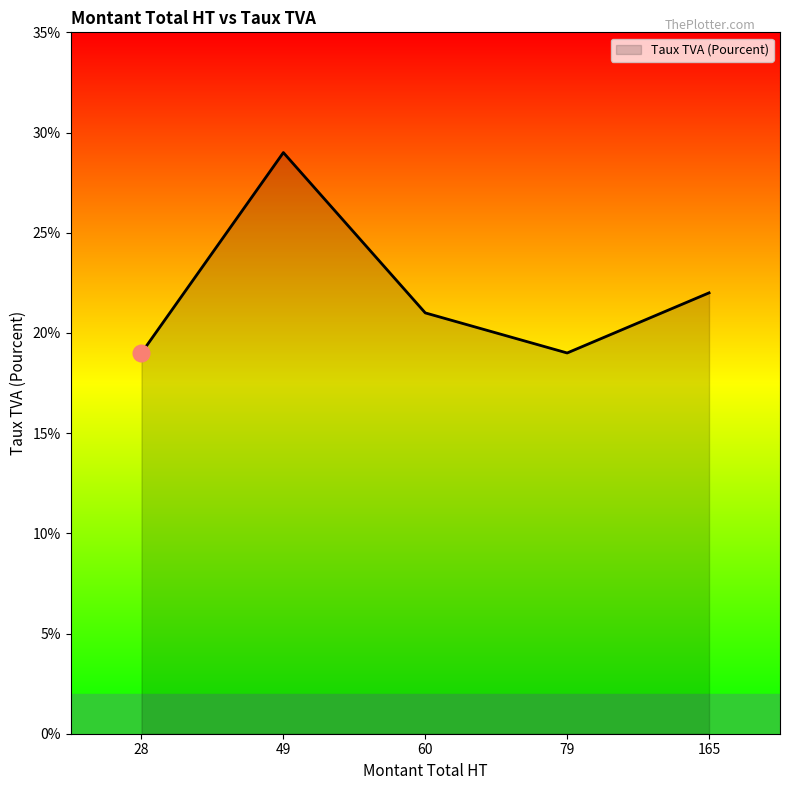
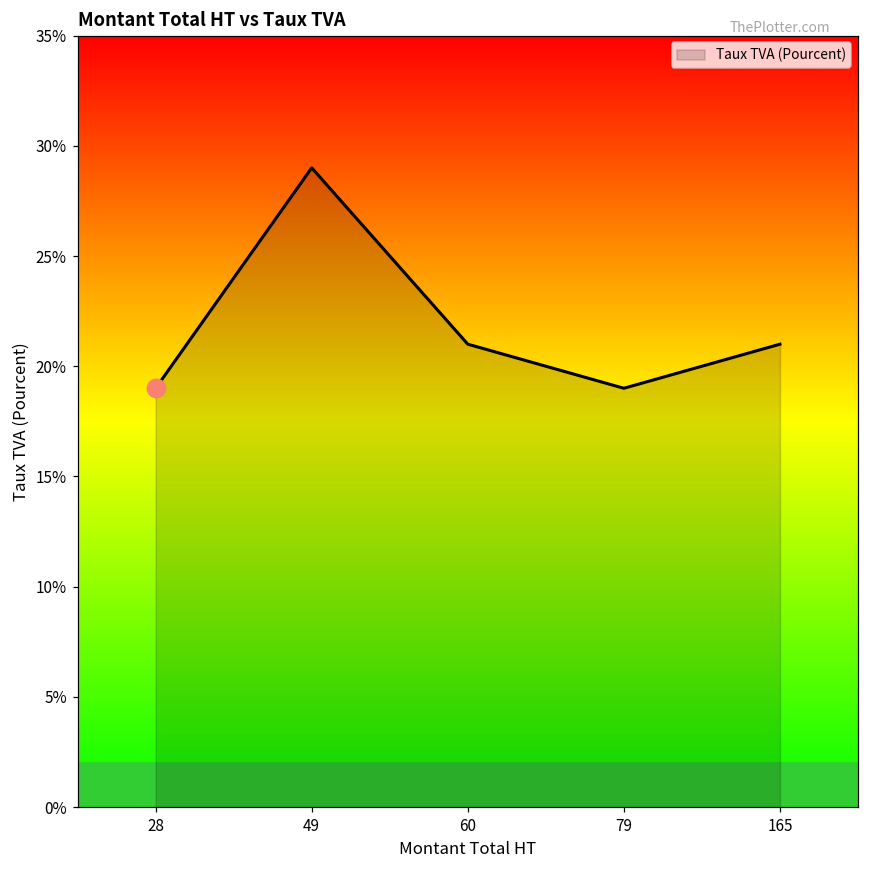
Taux TVA (Pourcent), 165: 22.0% -> 21.0%
